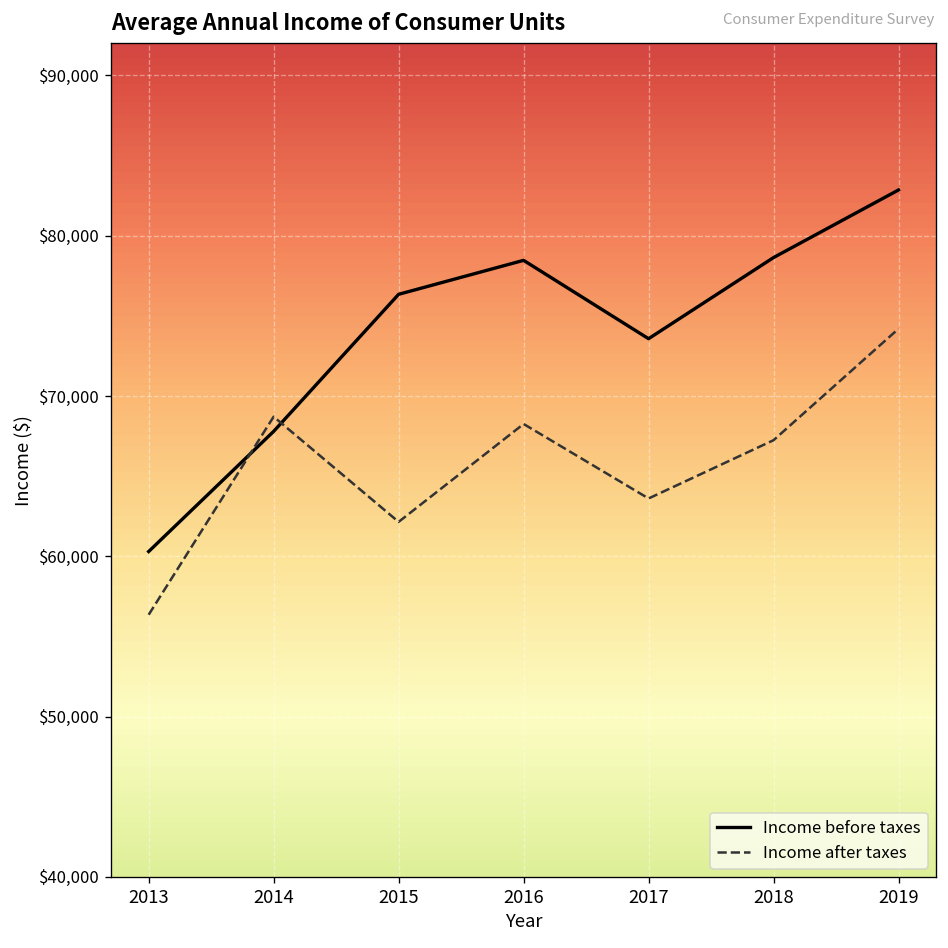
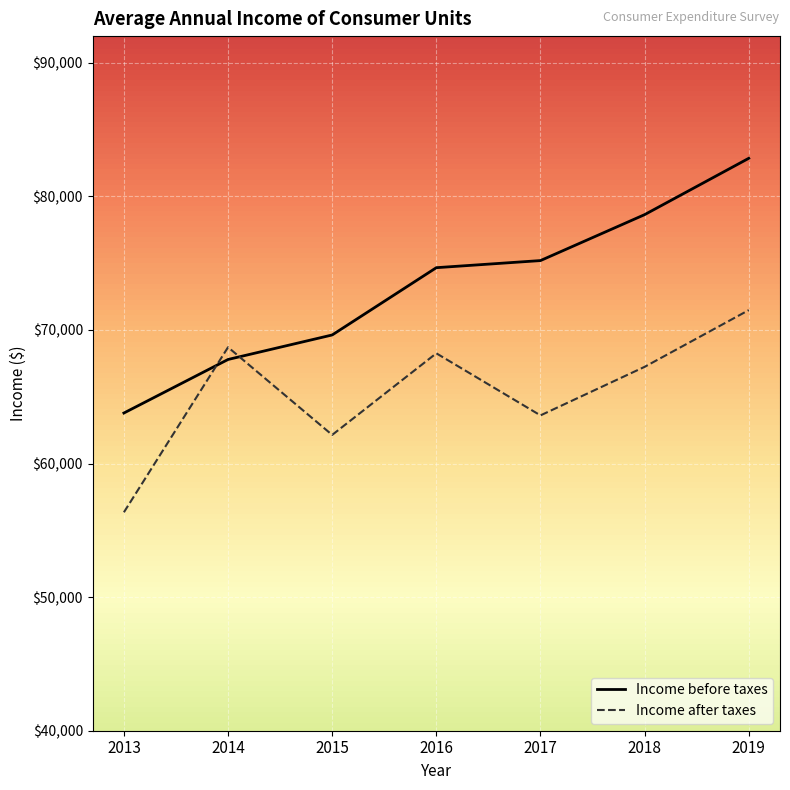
Income before taxes, 2013: $60,300 -> $63,800
Income before taxes, 2015: $76,300 -> $69,600
Income before taxes, 2016: $78,500 -> $74,700
Income before taxes, 2017: $73,600 -> $75,200
Income after taxes, 2019: $74,200 -> $71,500
